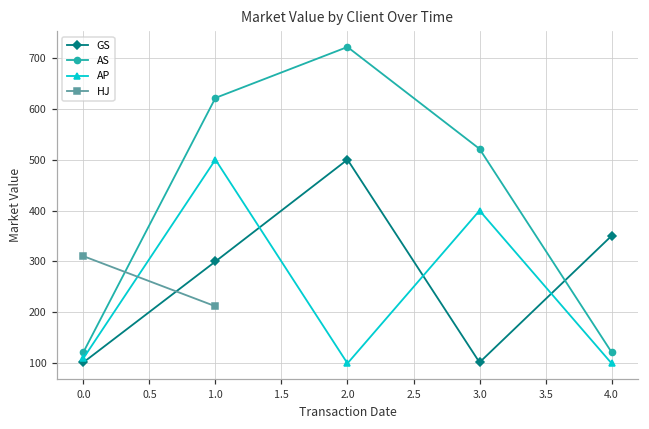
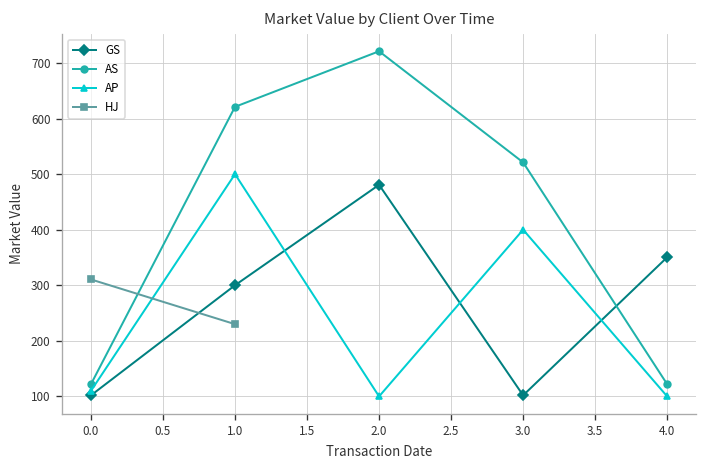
HJ, 1.0: 210 -> 230
GS, 2.0: 500 -> 480
